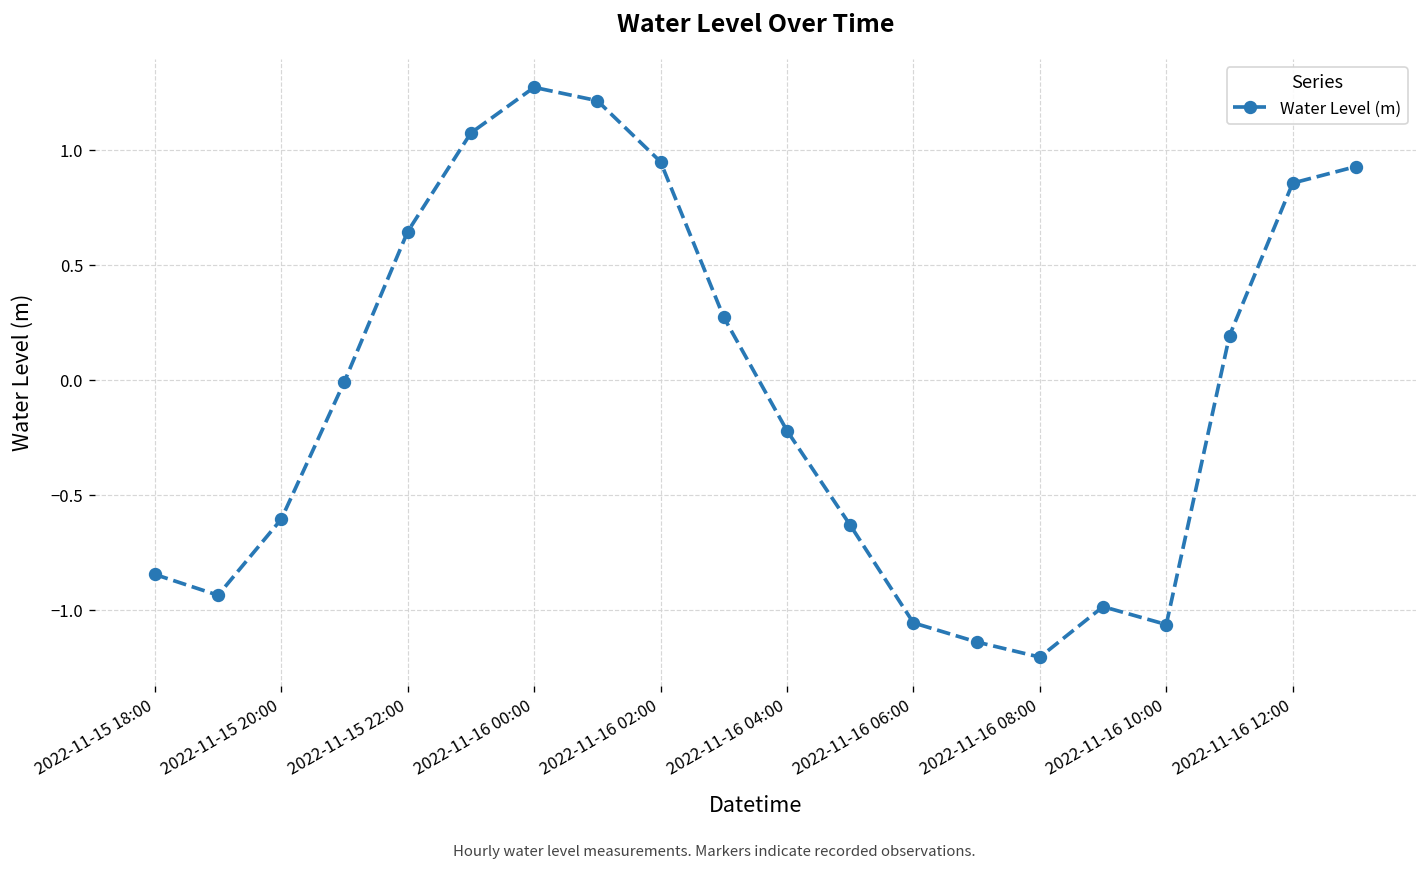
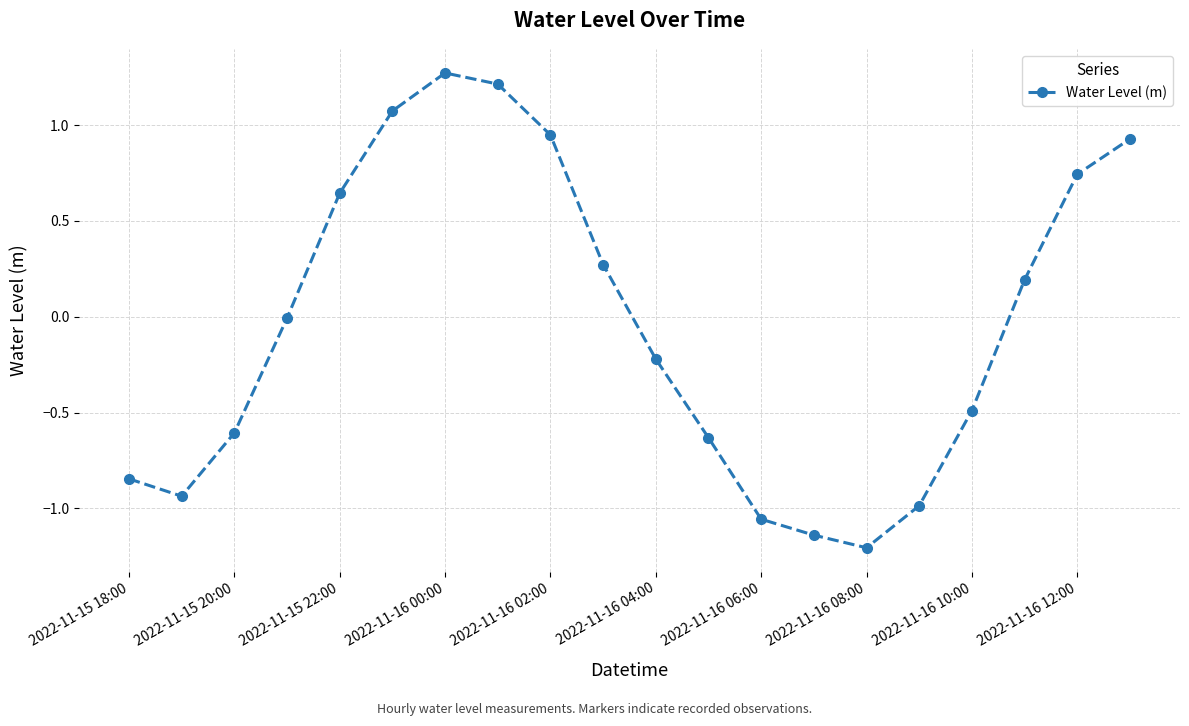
2022-11-16 10:00: -1.06 -> -0.49
2022-11-16 12:00: 0.86 -> 0.74
